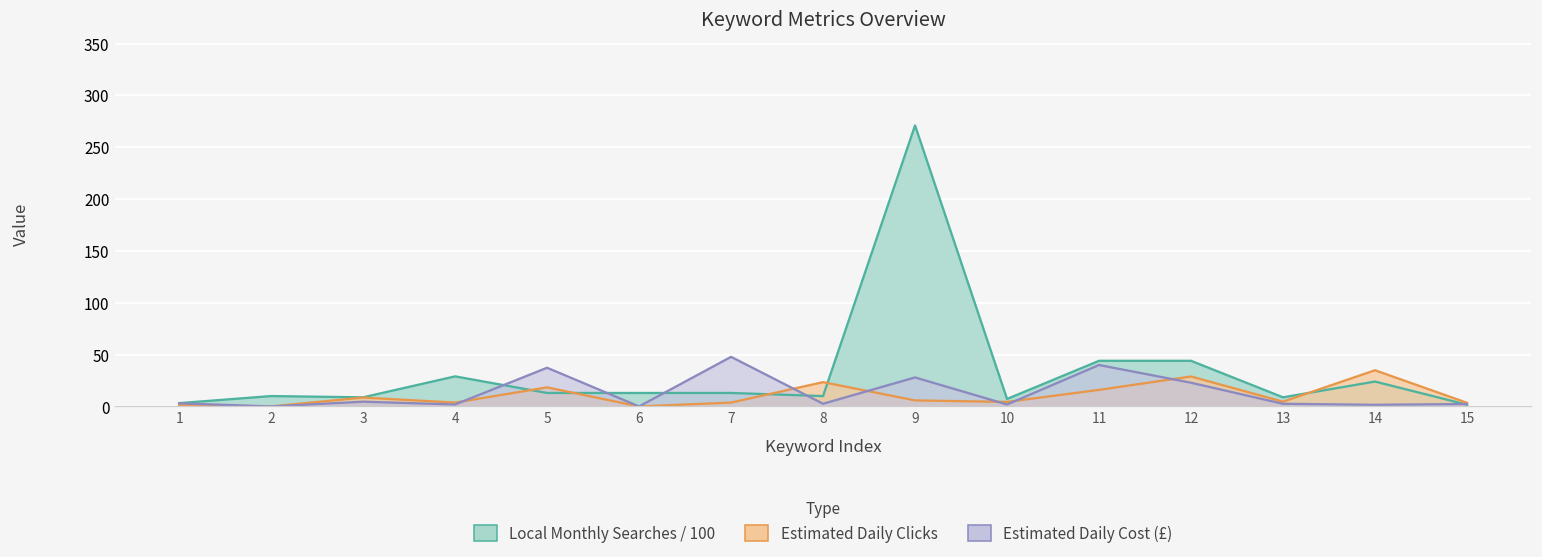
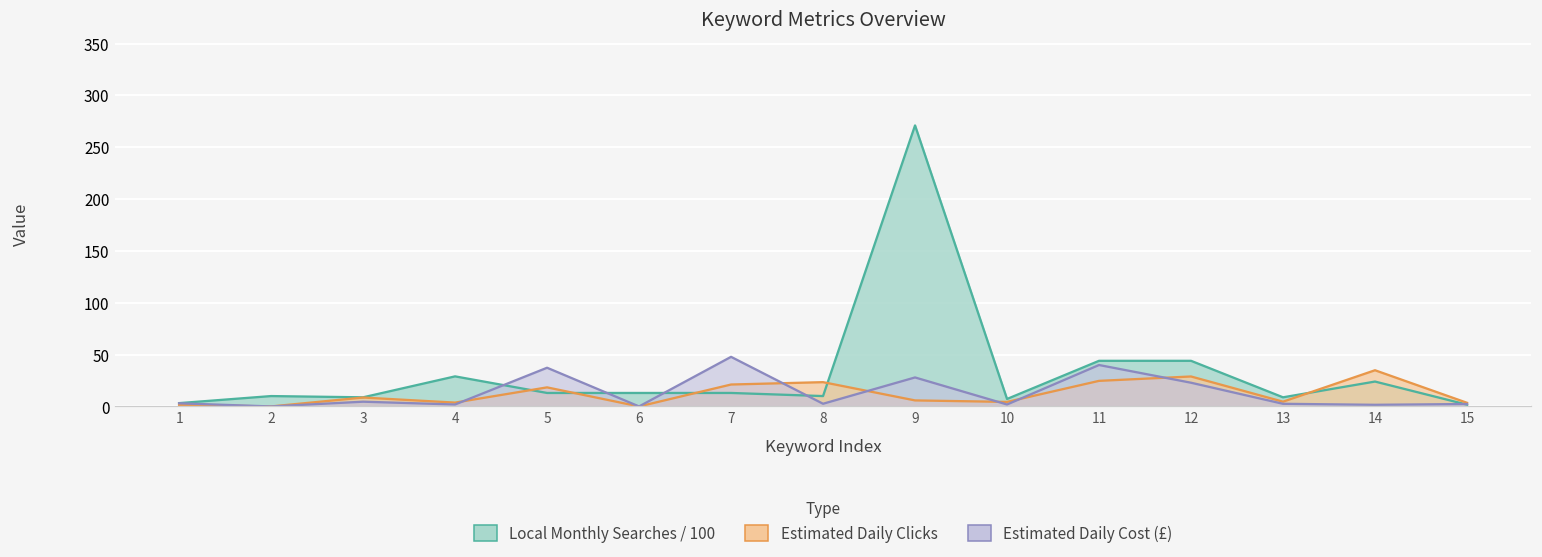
Estimated Daily Clicks, 7: 0 -> 20
Estimated Daily Clicks, 11: 16 -> 25
